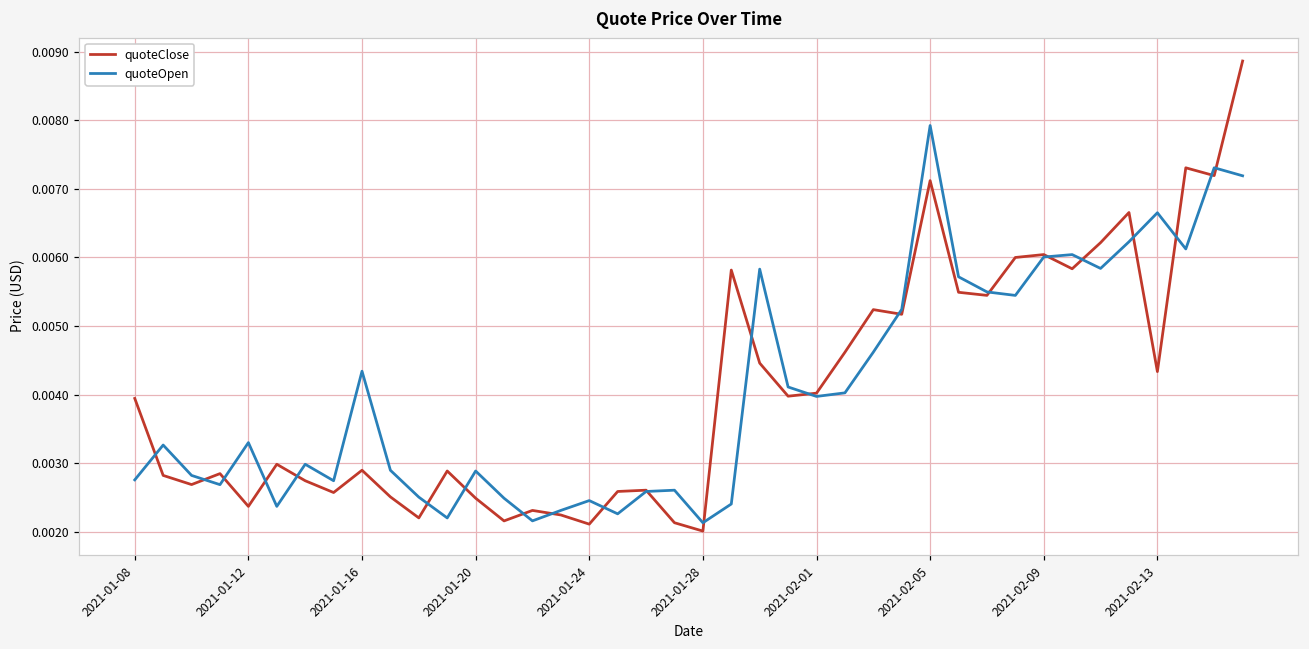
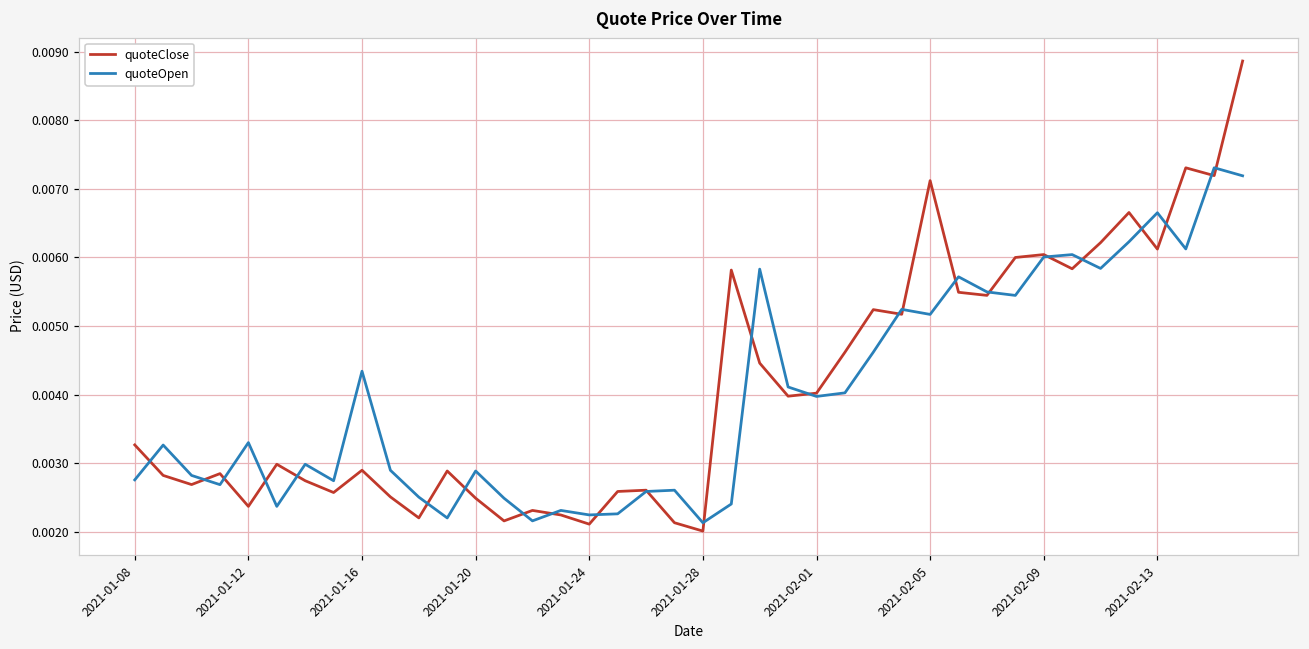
quoteClose, 2021-01-08: 0.0039 -> 0.0033
quoteOpen, 2021-01-24: 0.0025 -> 0.0022
quoteOpen, 2021-02-05: 0.0079 -> 0.0052
quoteClose, 2021-02-13: 0.0043 -> 0.0061
